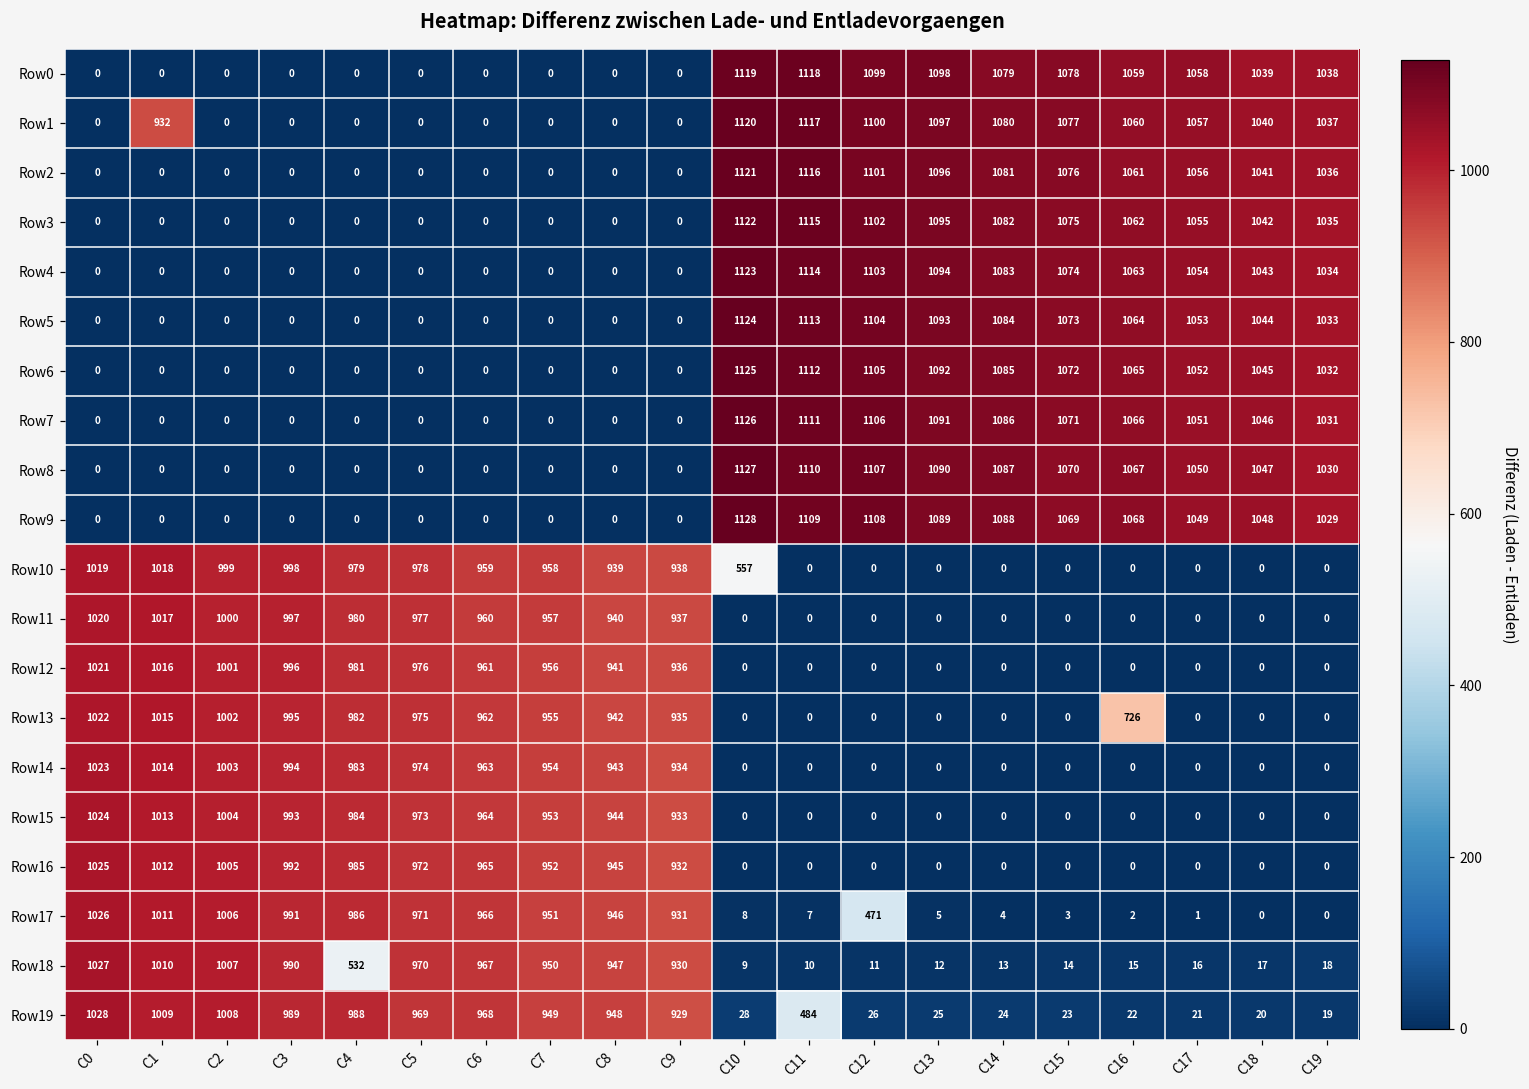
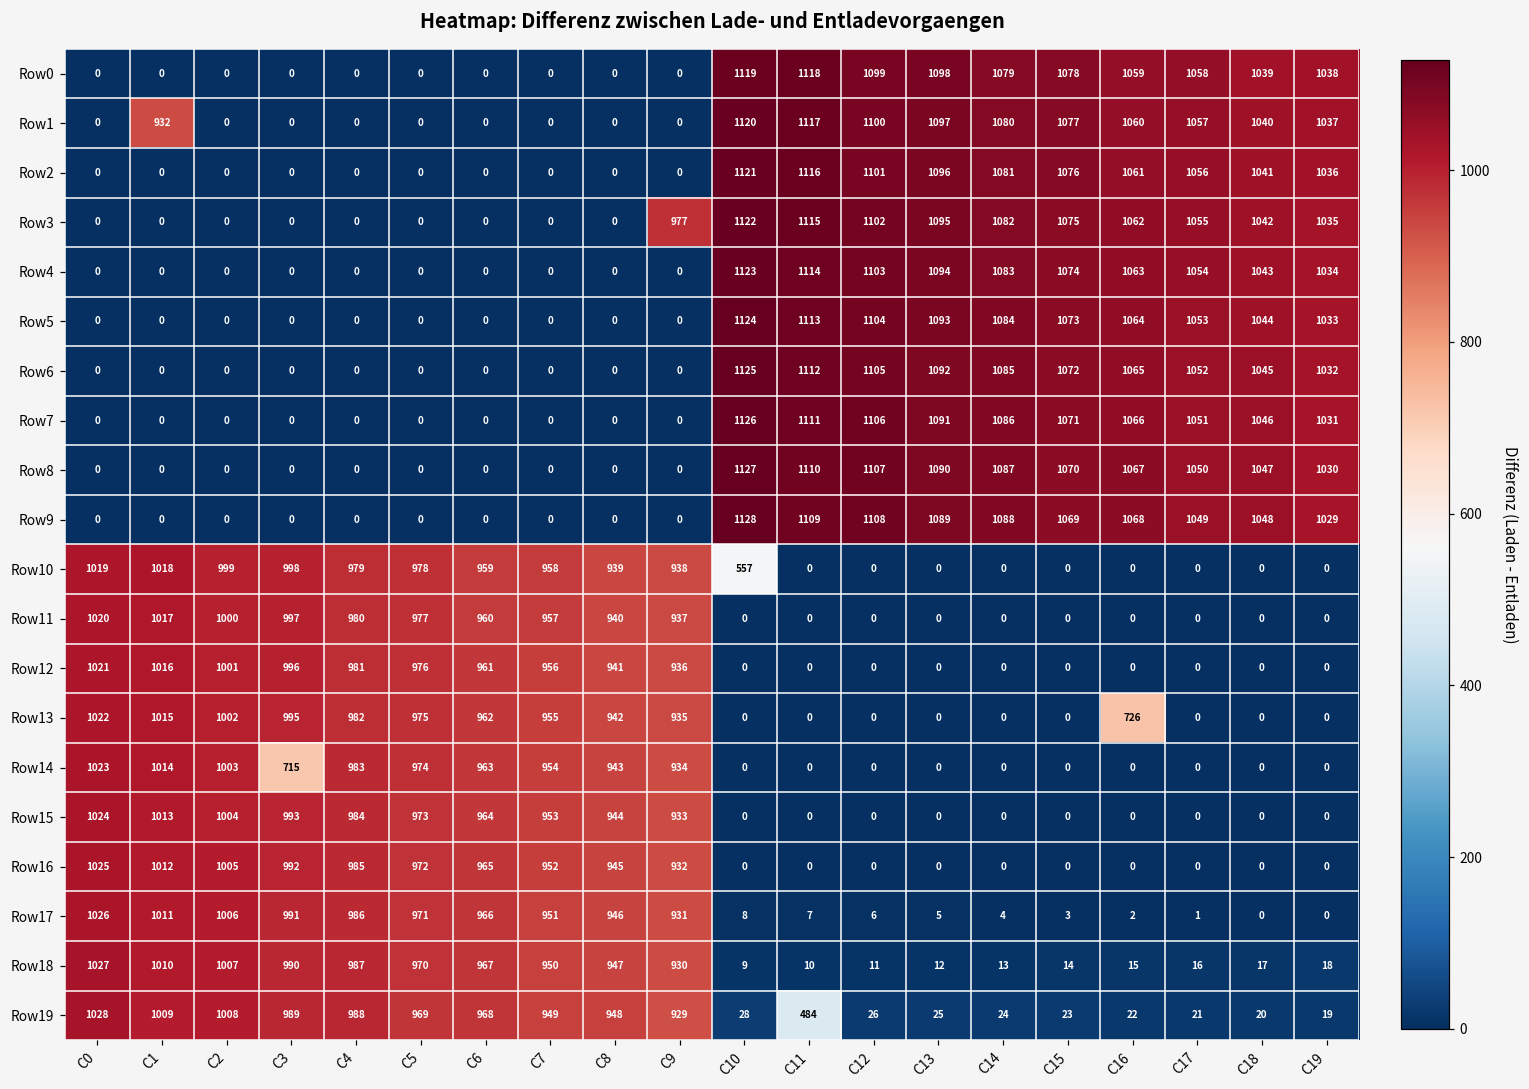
Row3, C9: 0 -> 977
Row14, C3: 994 -> 715
Row17, C12: 471 -> 6
Row18, C4: 532 -> 987
